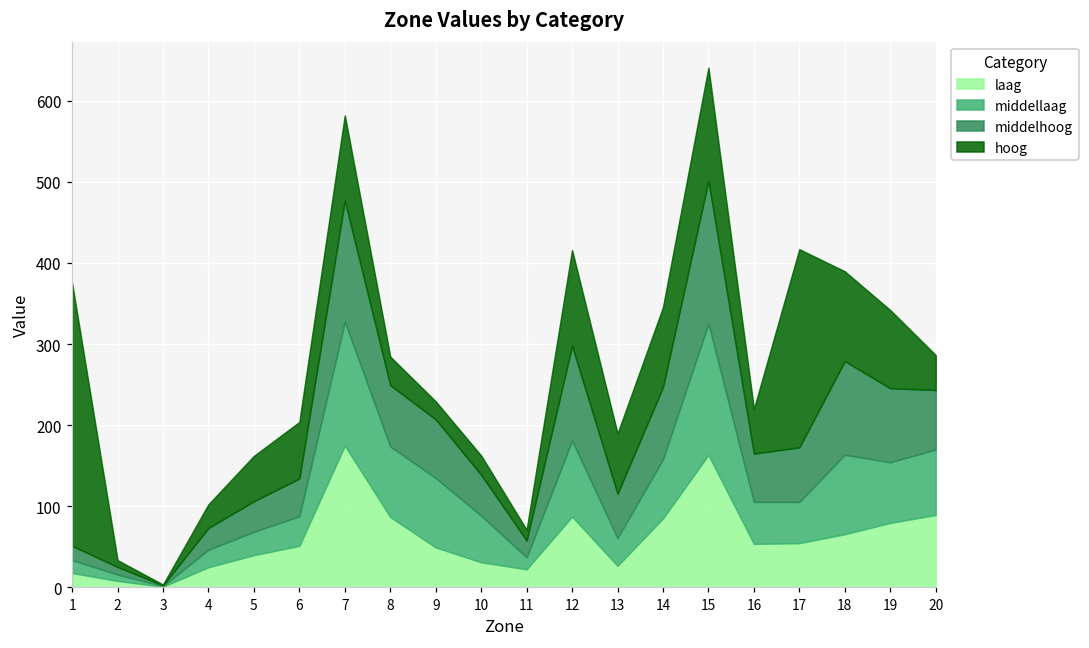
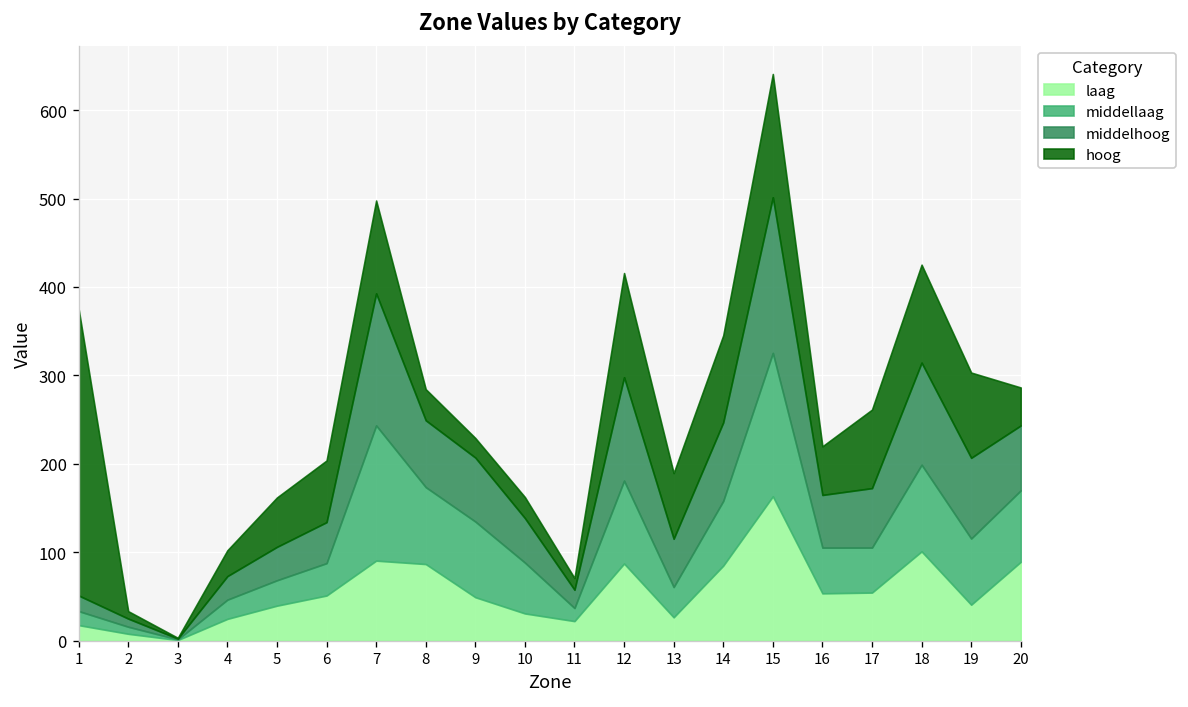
laag, 7: 170 -> 90
hoog, 17: 240 -> 90
laag, 18: 70 -> 100
laag, 19: 80 -> 40
